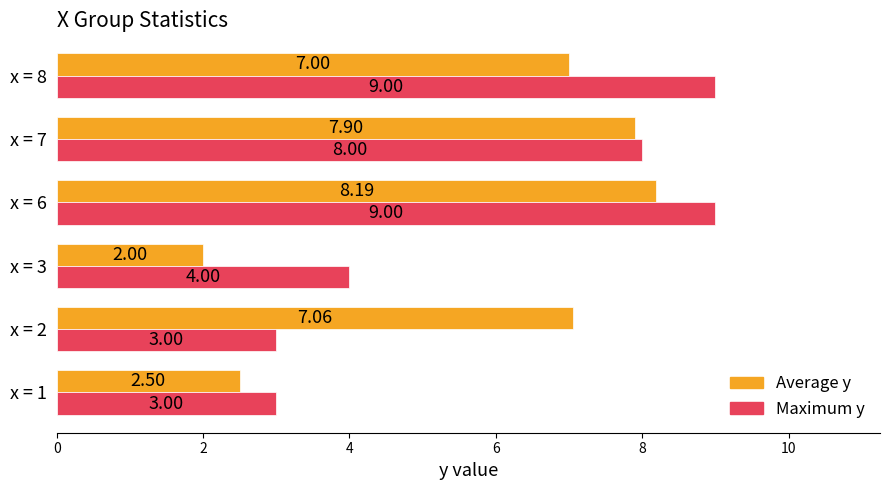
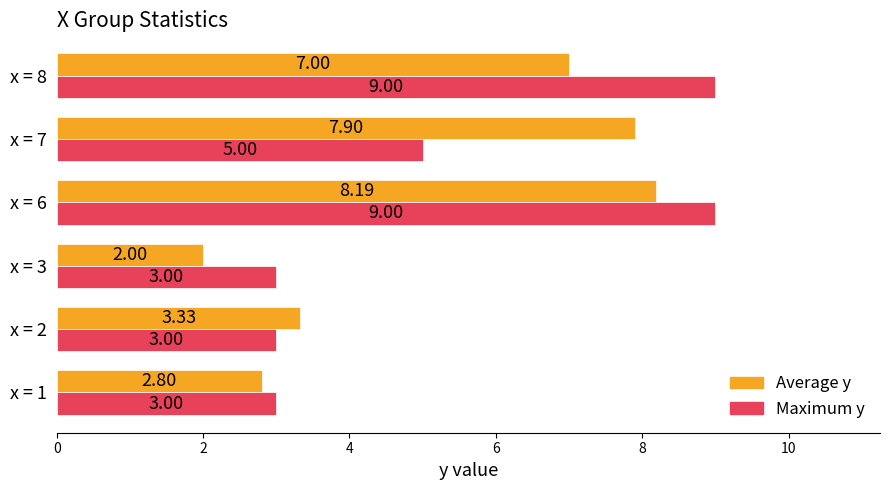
Maximum y, x = 7: 8.00 -> 5.00
Maximum y, x = 3: 4.00 -> 3.00
Average y, x = 2: 7.06 -> 3.33
Average y, x = 1: 2.50 -> 2.80
